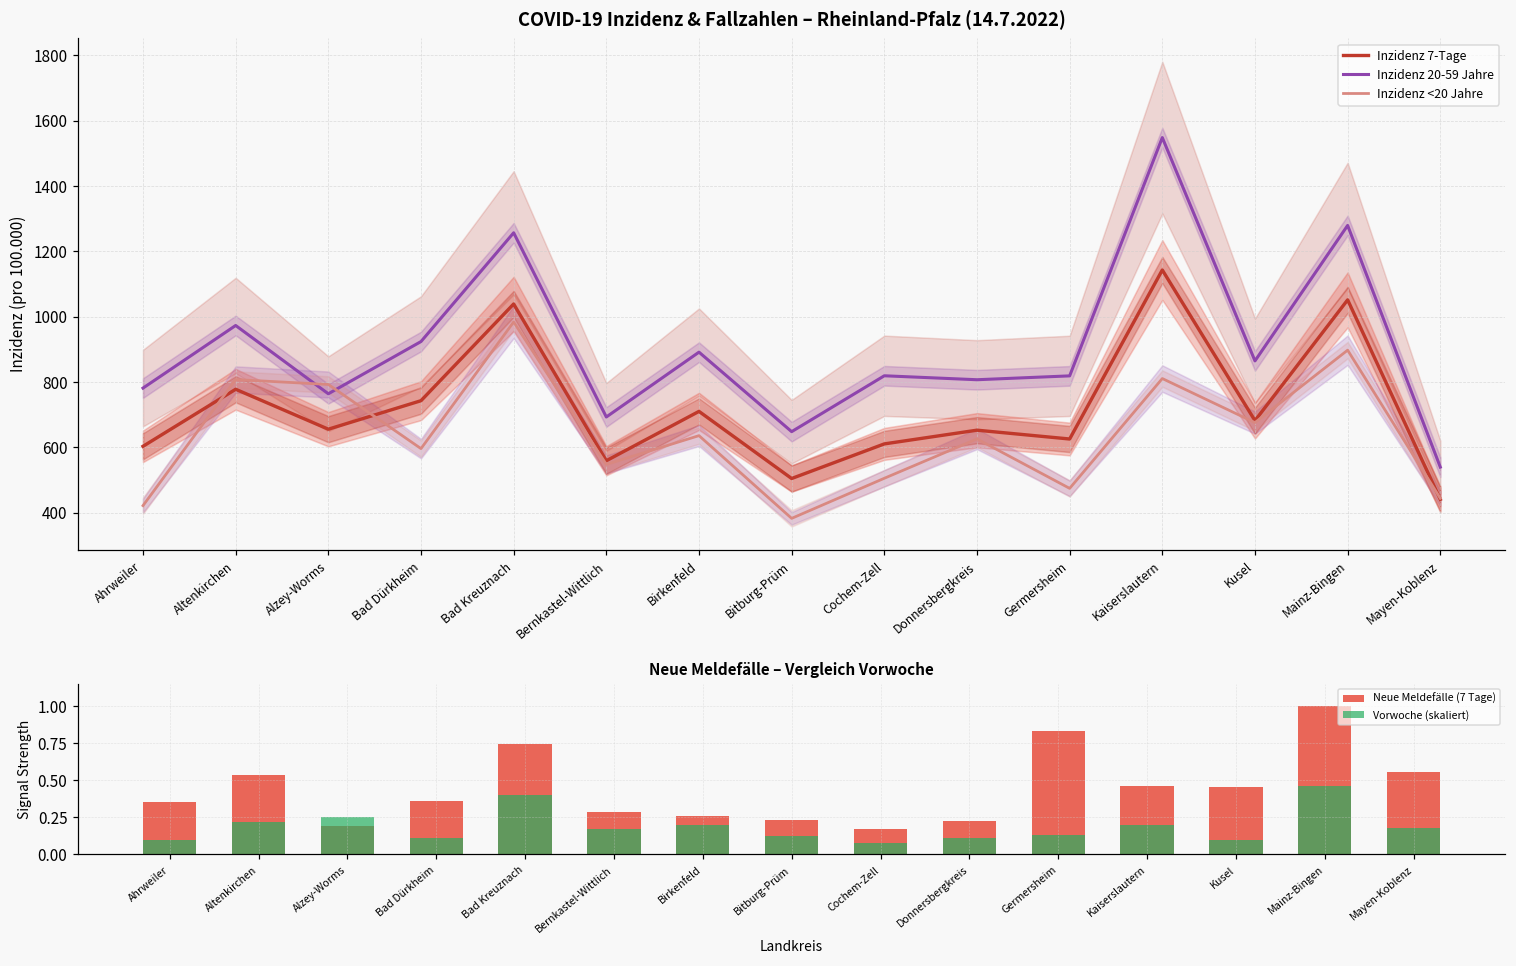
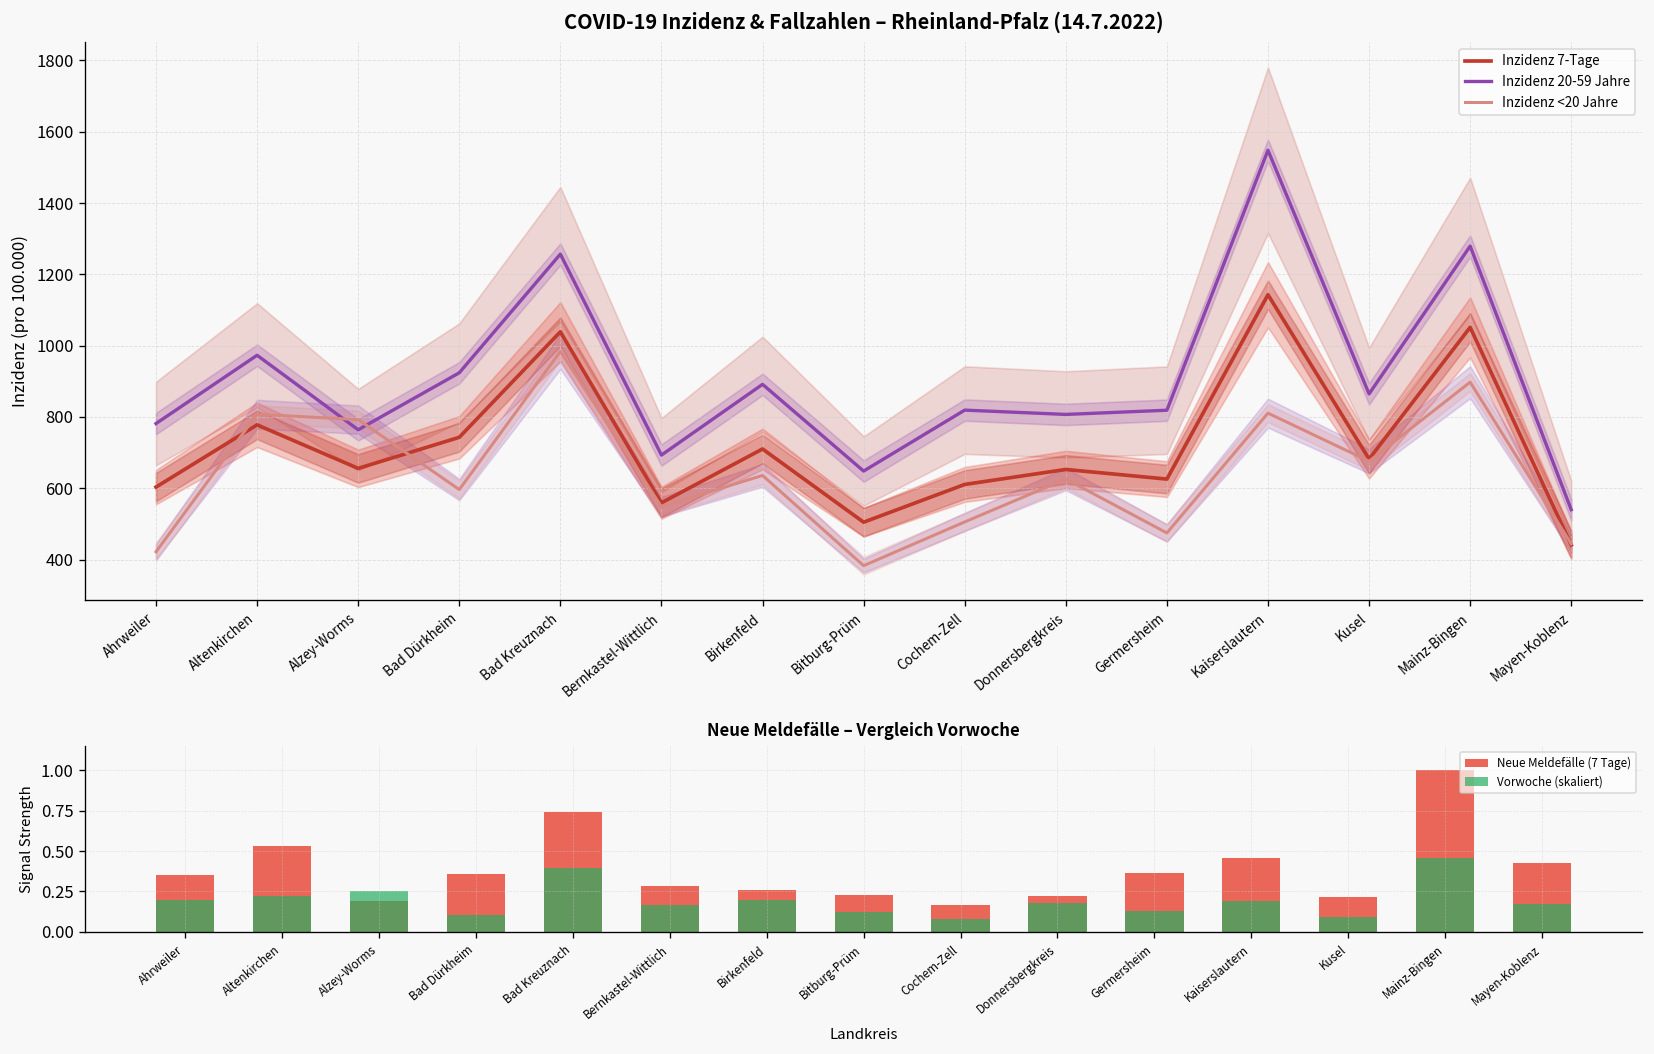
Neue Meldefälle – Vergleich Vorwoche, Vorwoche (skaliert), Ahrweiler: 0.09 -> 0.20
Neue Meldefälle – Vergleich Vorwoche, Vorwoche (skaliert), Donnersbergkreis: 0.11 -> 0.18
Neue Meldefälle – Vergleich Vorwoche, Neue Meldefälle (7 Tage), Germersheim: 0.83 -> 0.36
Neue Meldefälle – Vergleich Vorwoche, Neue Meldefälle (7 Tage), Kusel: 0.45 -> 0.21
Neue Meldefälle – Vergleich Vorwoche, Neue Meldefälle (7 Tage), Mayen-Koblenz: 0.55 -> 0.43
